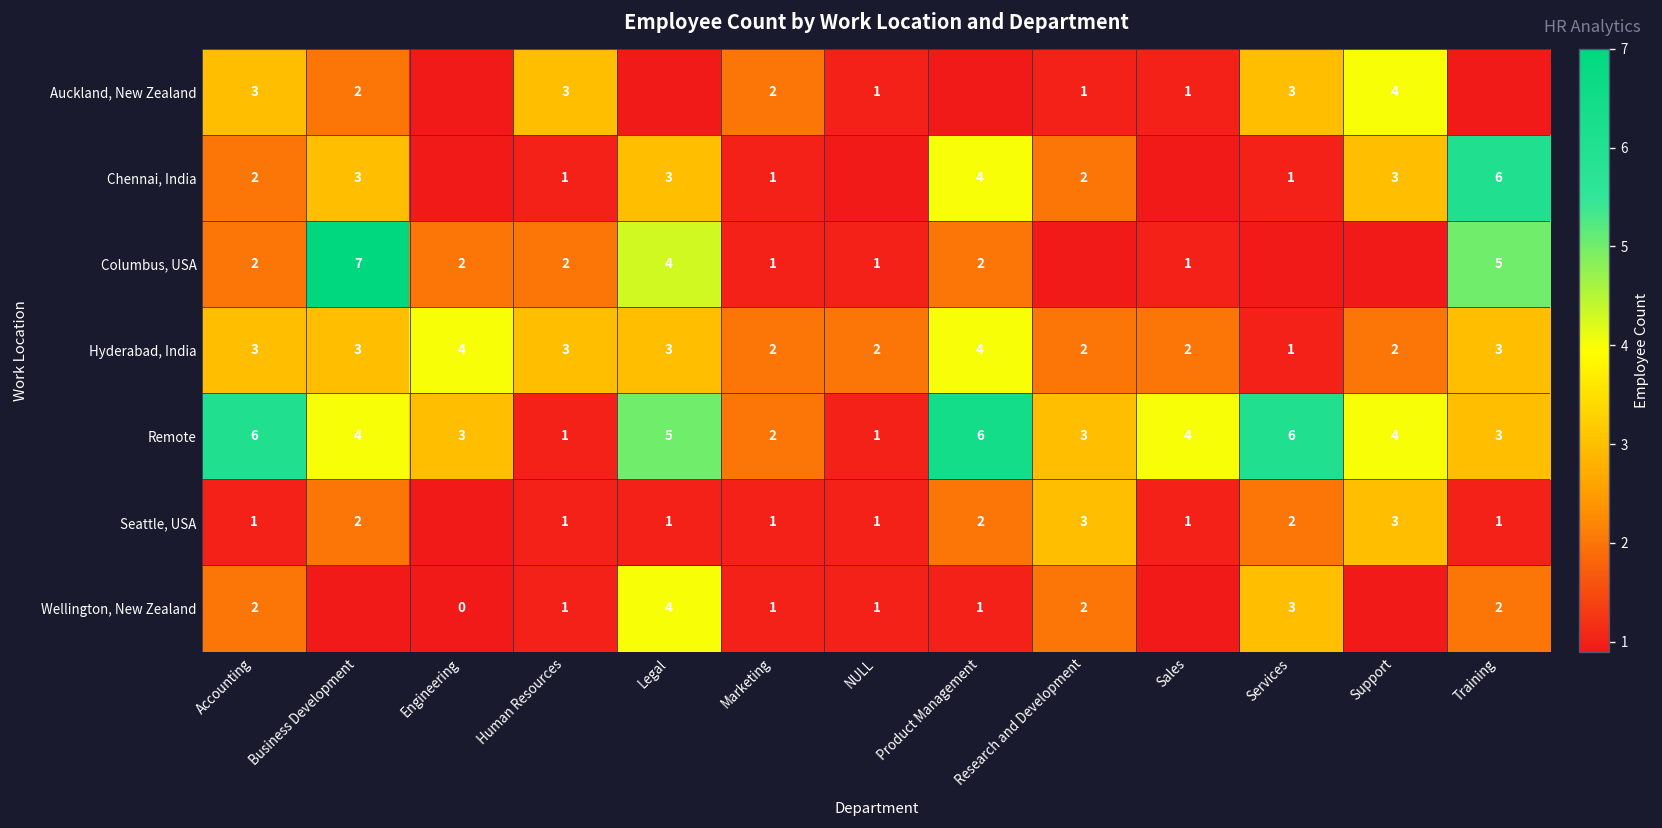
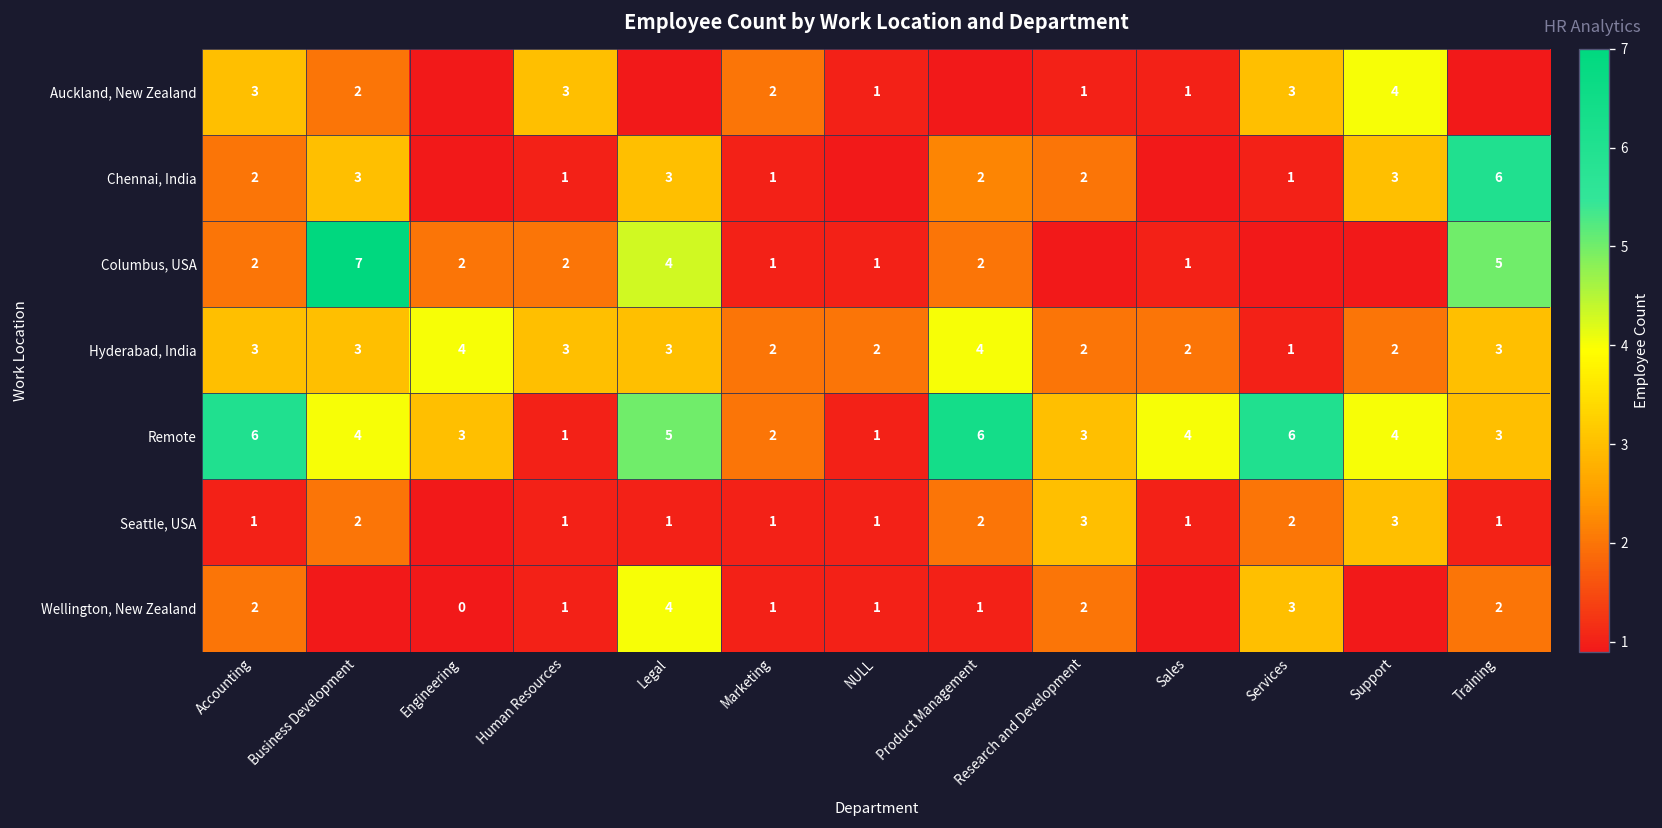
Chennai, India, Product Management: 4 -> 2
